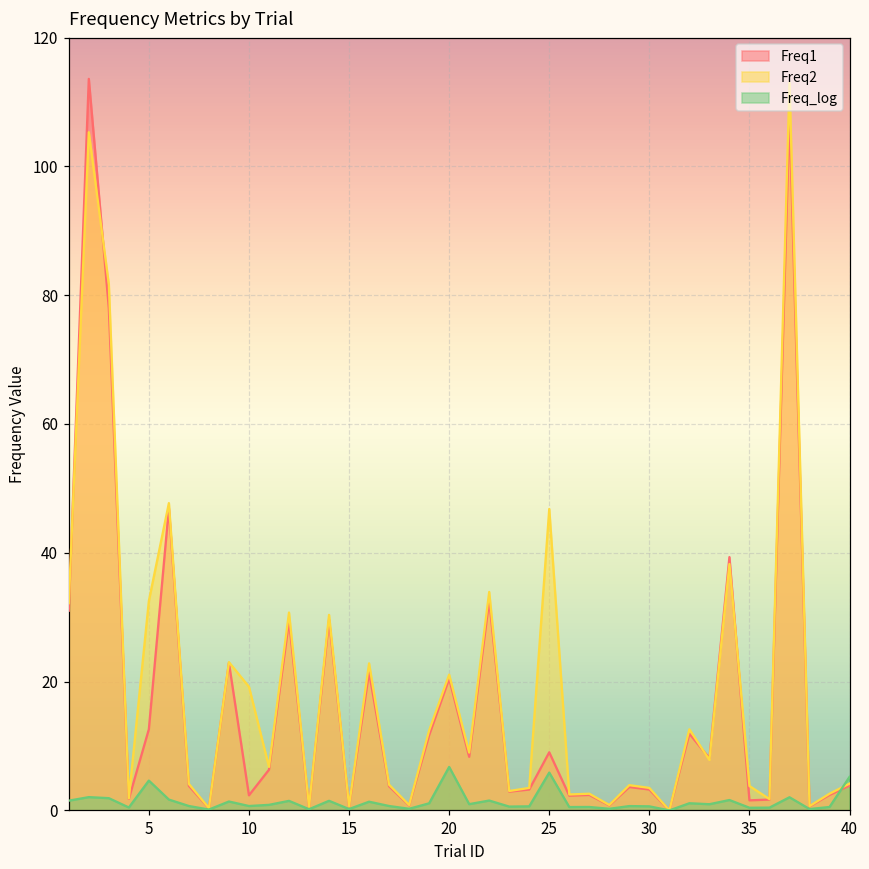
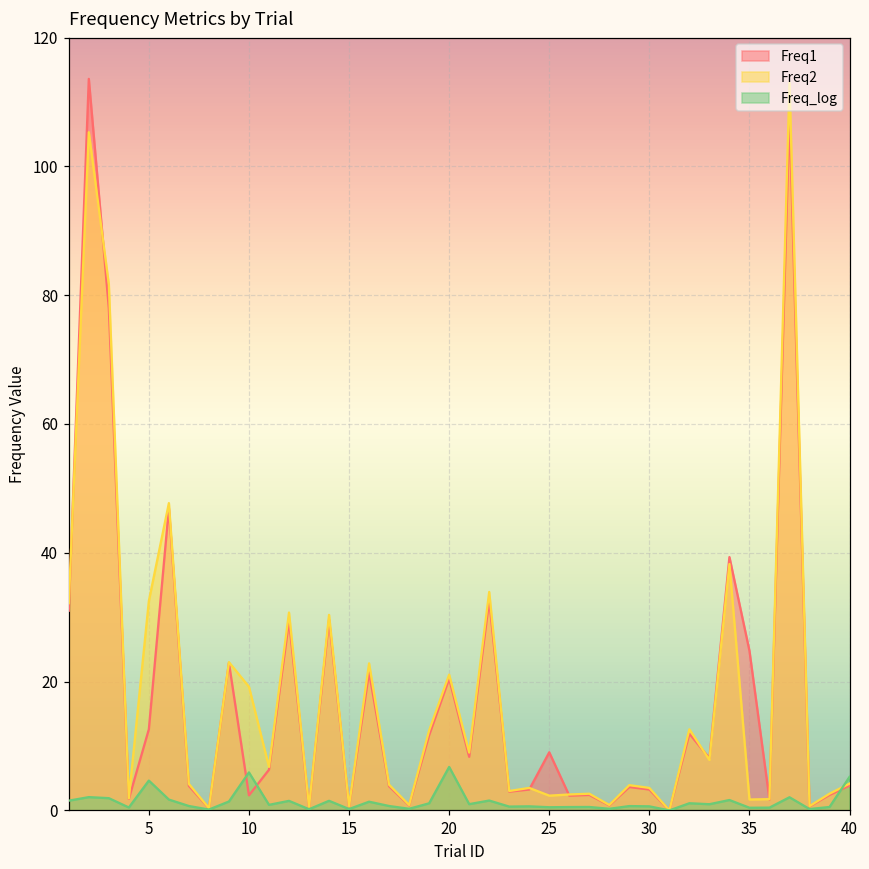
Freq_log, 10: 1 -> 6
Freq2, 25: 47 -> 2
Freq_log, 25: 6 -> 0
Freq1, 35: 2 -> 25
Freq2, 35: 4 -> 2
